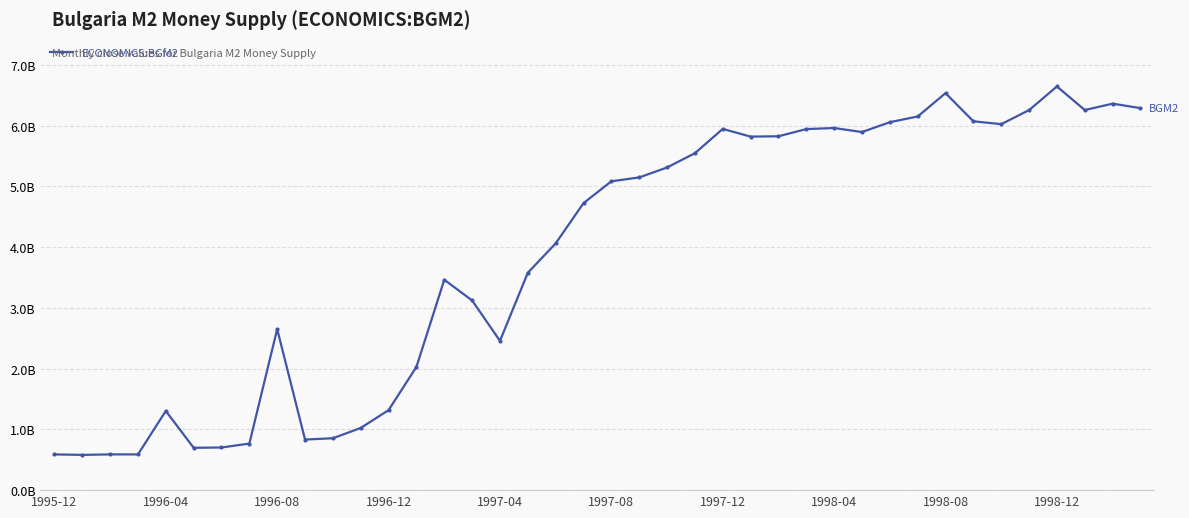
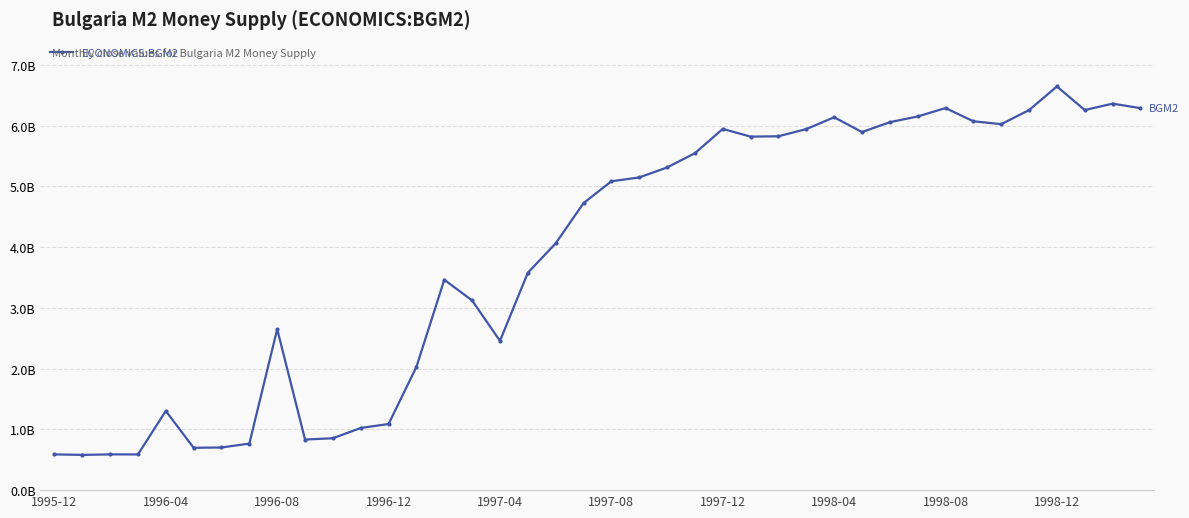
1996-12: 1300000000 -> 1100000000
1998-04: 6000000000 -> 6100000000
1998-08: 6500000000 -> 6300000000
